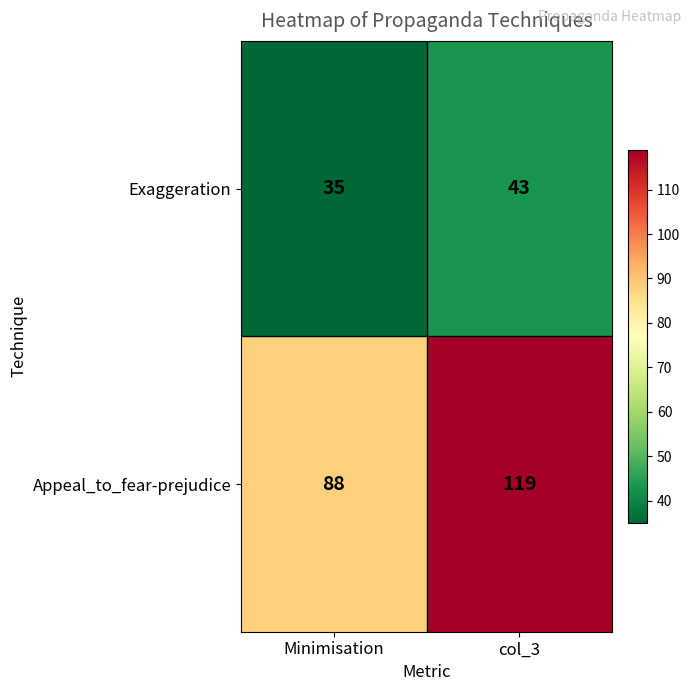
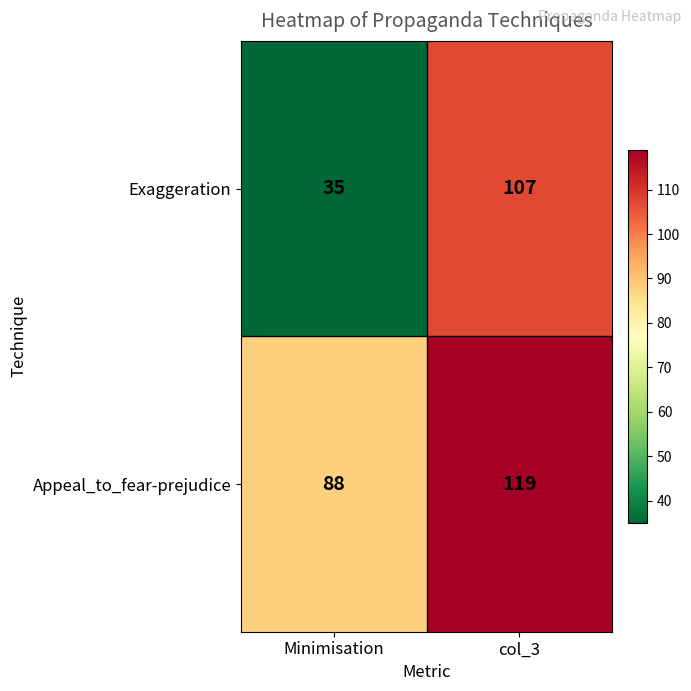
Exaggeration, col_3: 43 -> 107
